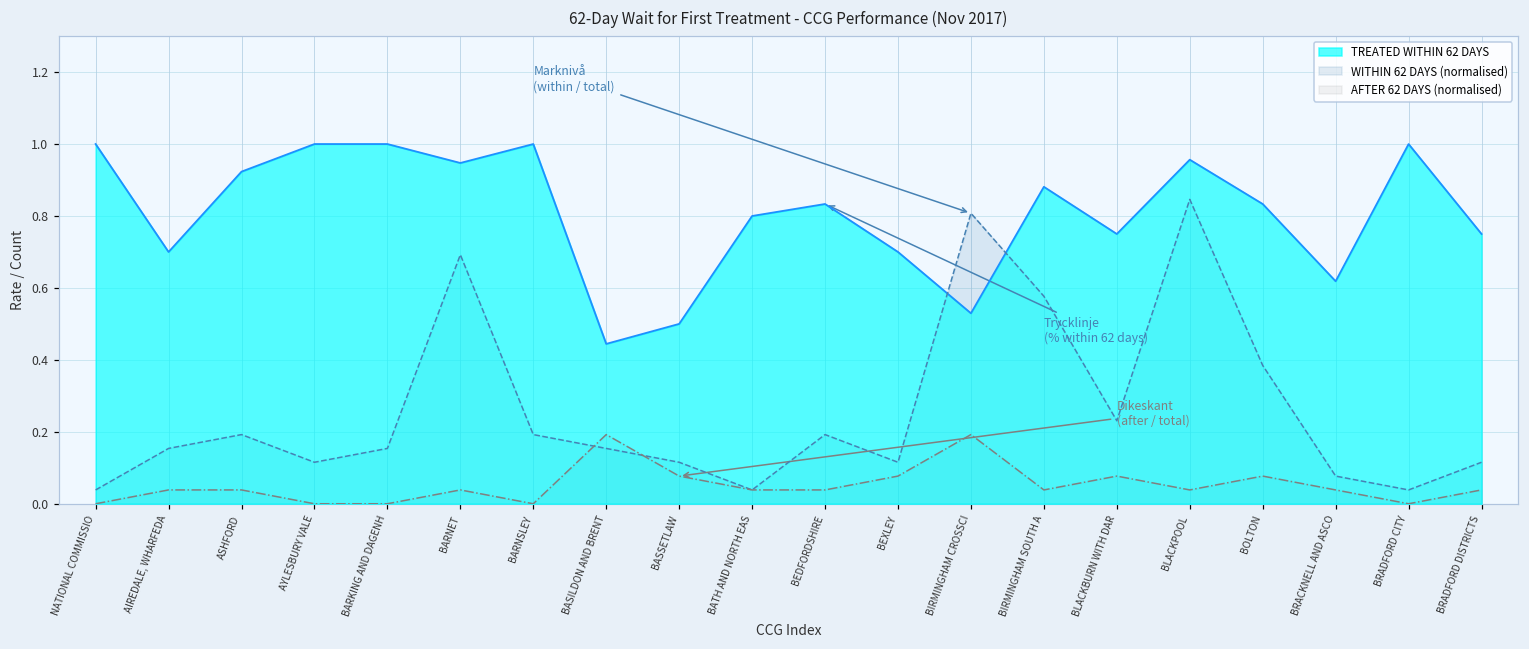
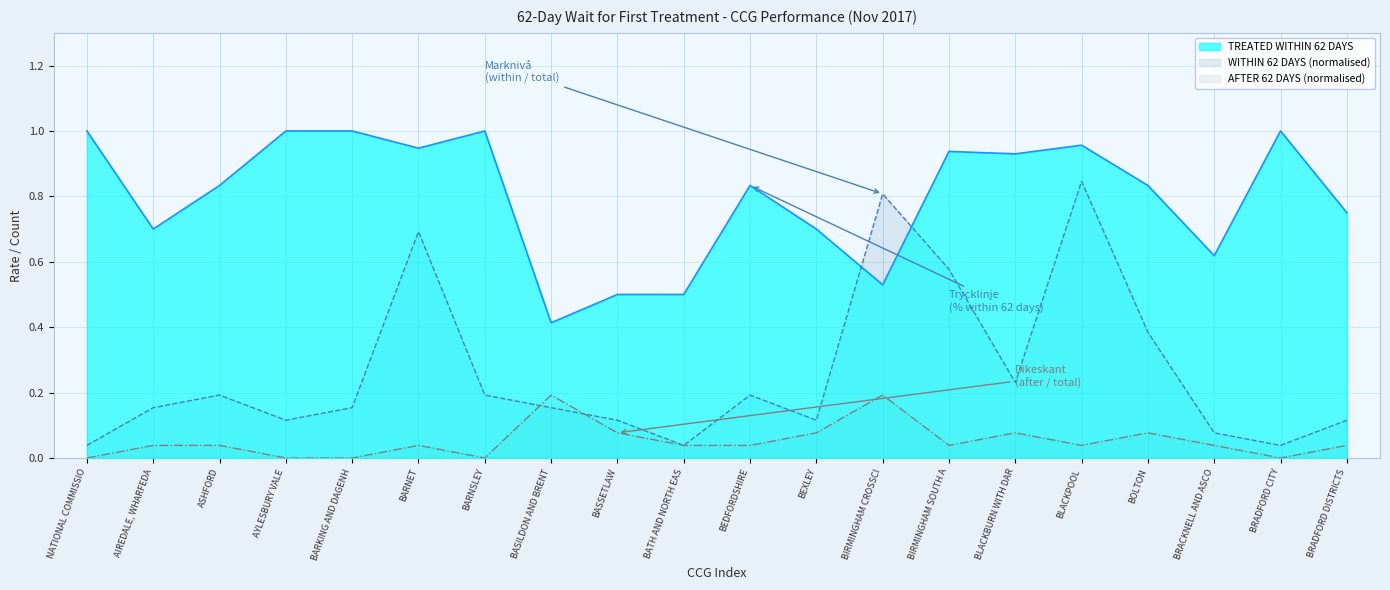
TREATED WITHIN 62 DAYS, ASHFORD: 0.92 -> 0.83
TREATED WITHIN 62 DAYS, BASILDON AND BRENT: 0.44 -> 0.41
TREATED WITHIN 62 DAYS, BATH AND NORTH EAS: 0.8 -> 0.5
TREATED WITHIN 62 DAYS, BIRMINGHAM SOUTH A: 0.88 -> 0.94
TREATED WITHIN 62 DAYS, BLACKBURN WITH DAR: 0.75 -> 0.93
